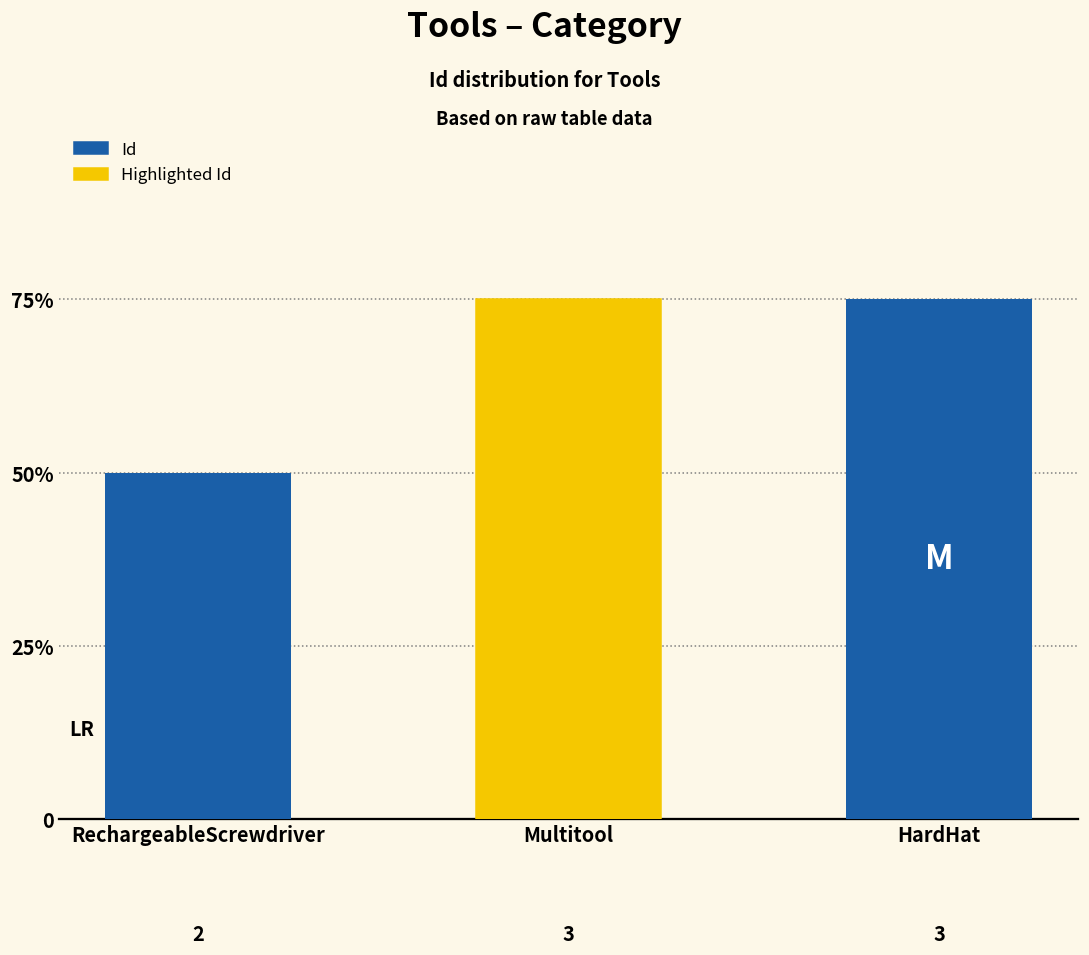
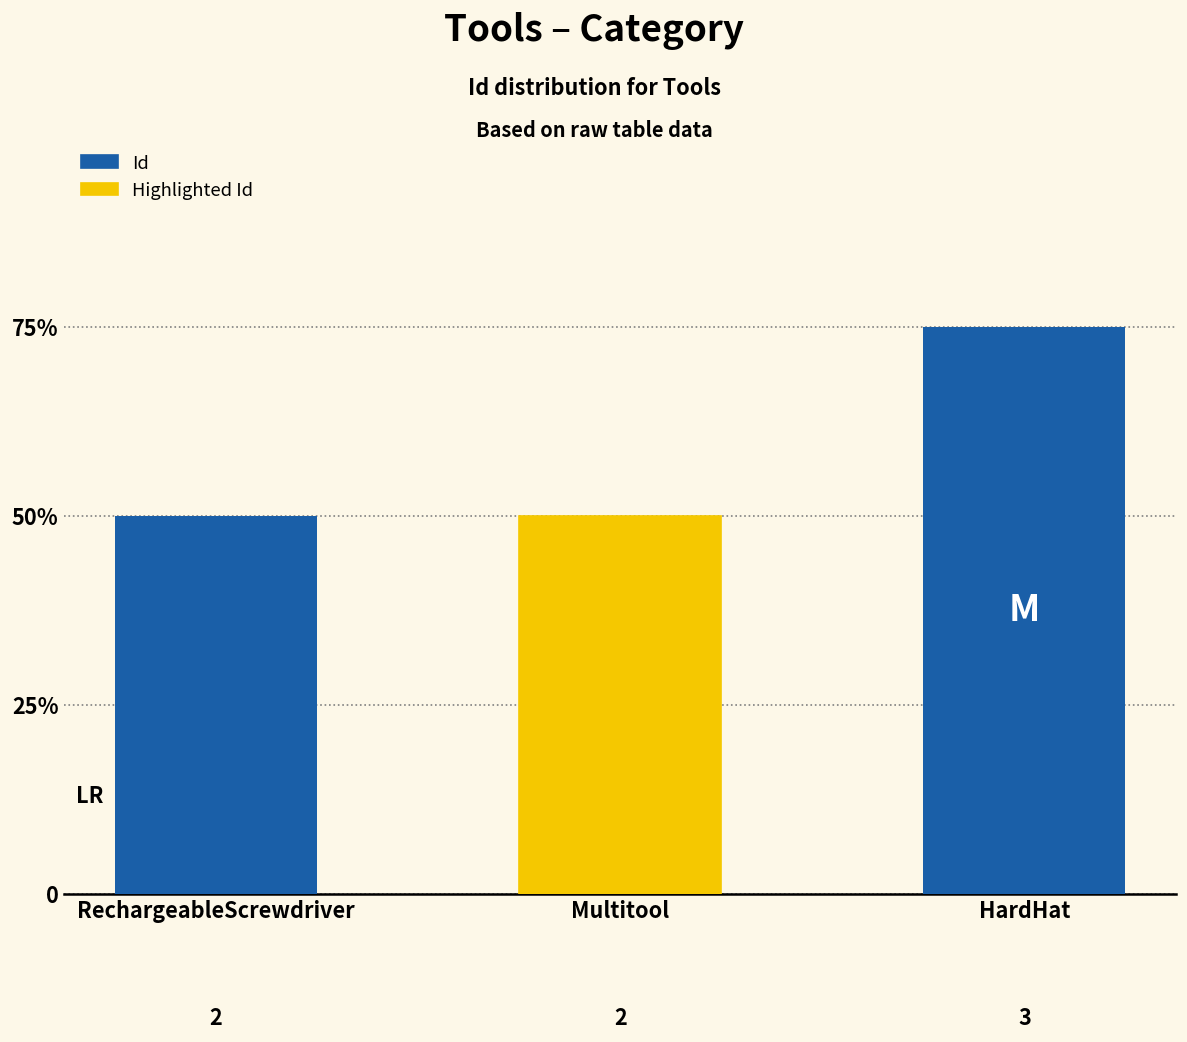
Multitool: 3 -> 2
